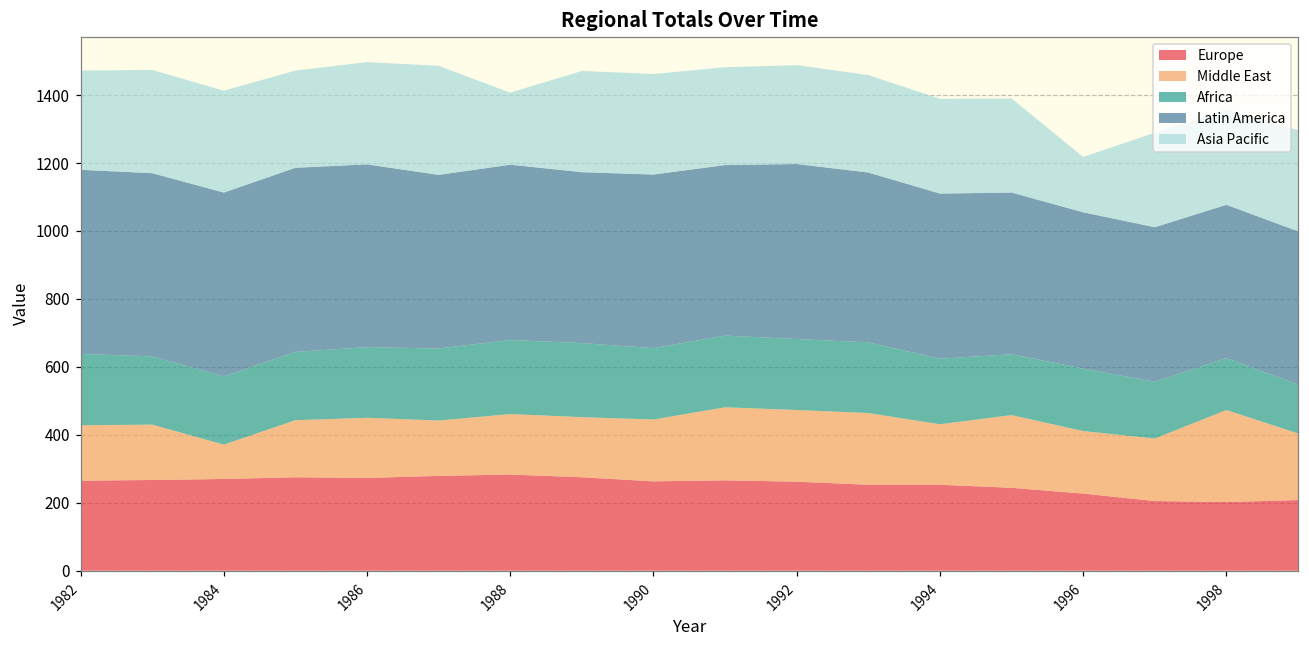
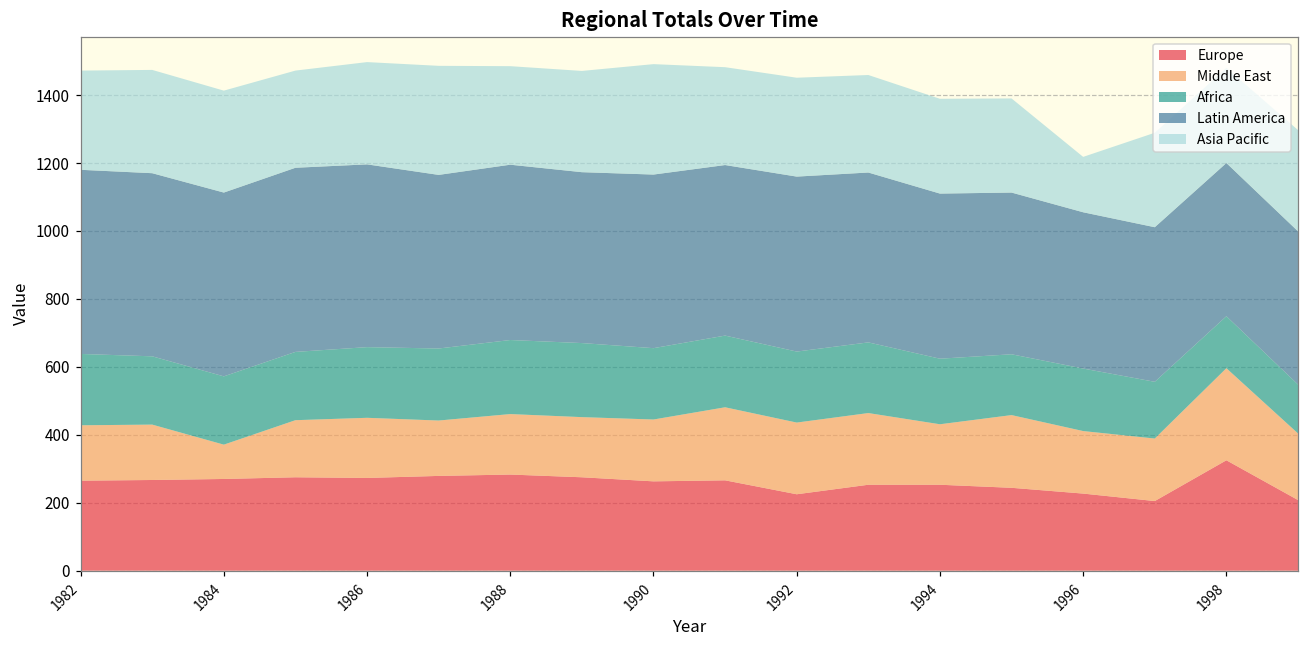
Asia Pacific, 1988: 210 -> 290
Asia Pacific, 1990: 300 -> 330
Europe, 1992: 260 -> 230
Europe, 1998: 200 -> 330
